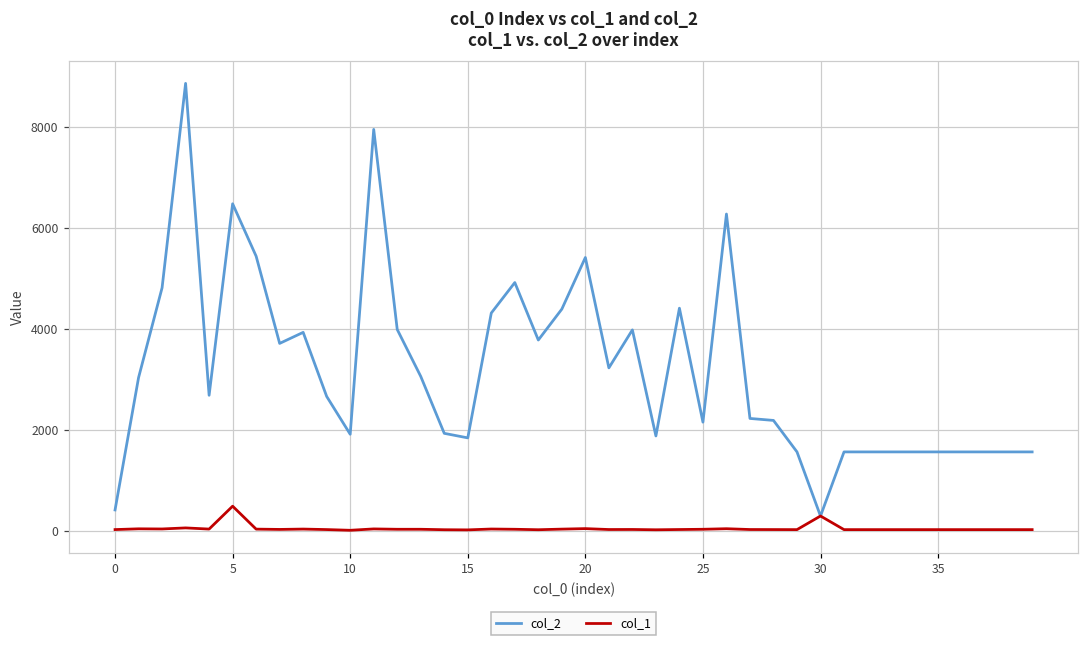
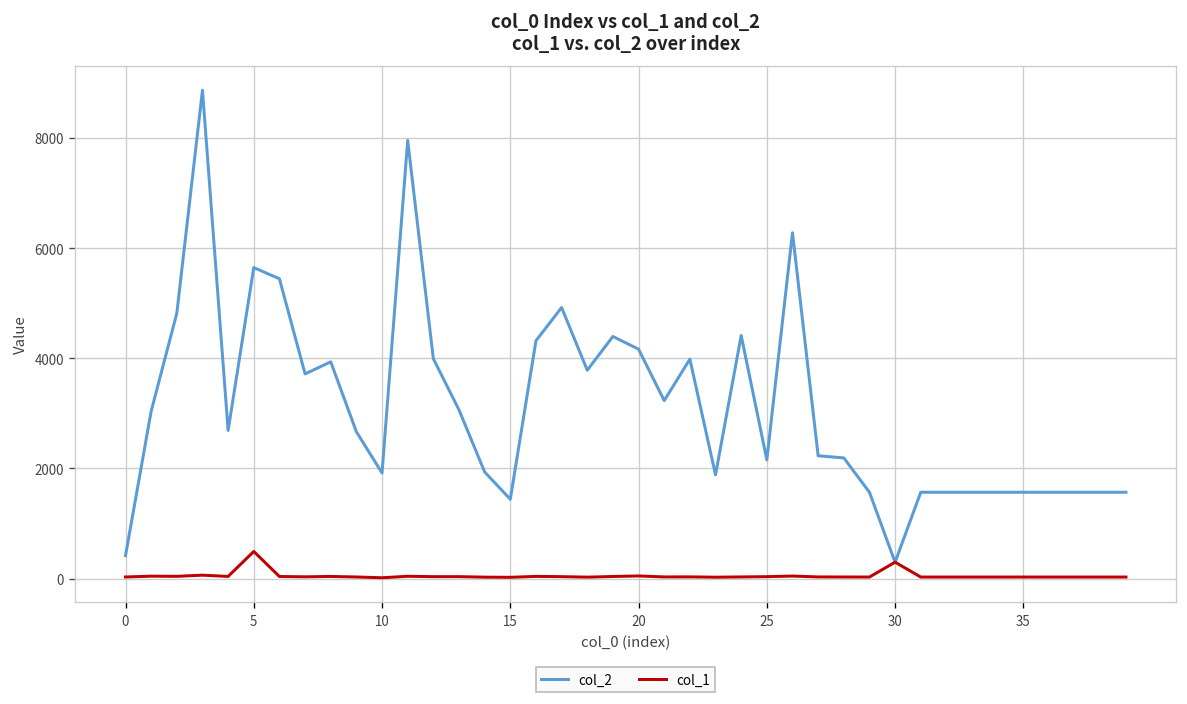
col_2, 5: 6500 -> 5600
col_2, 15: 1800 -> 1400
col_2, 20: 5400 -> 4200
